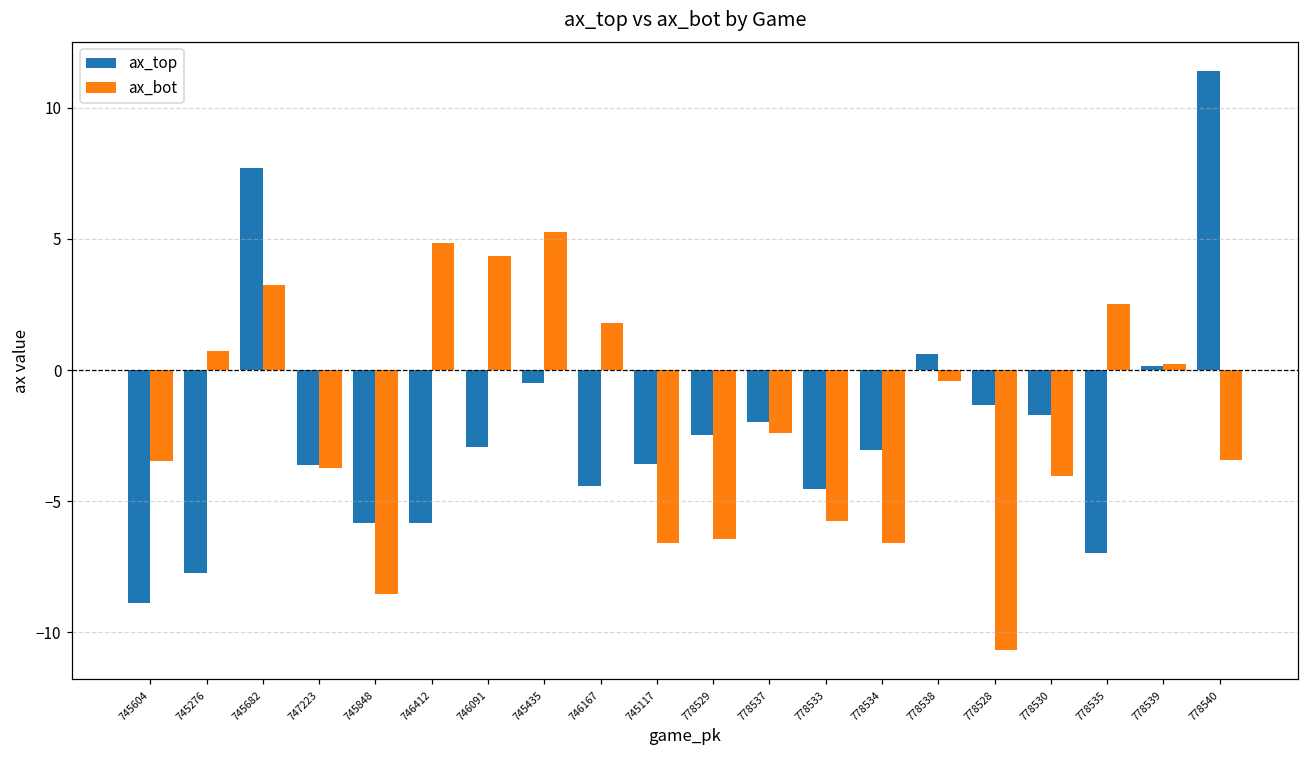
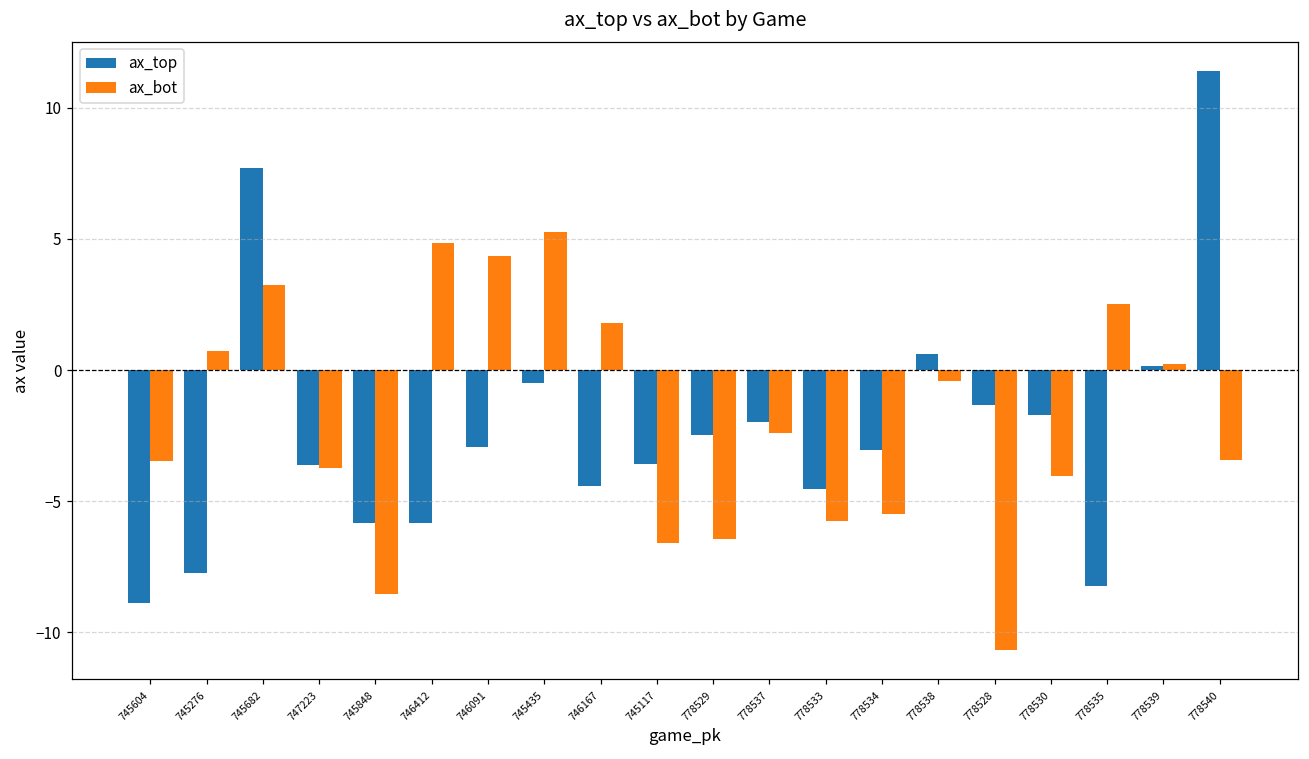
ax_bot, 778534: -6.6 -> -5.5
ax_top, 778535: -7.0 -> -8.2
